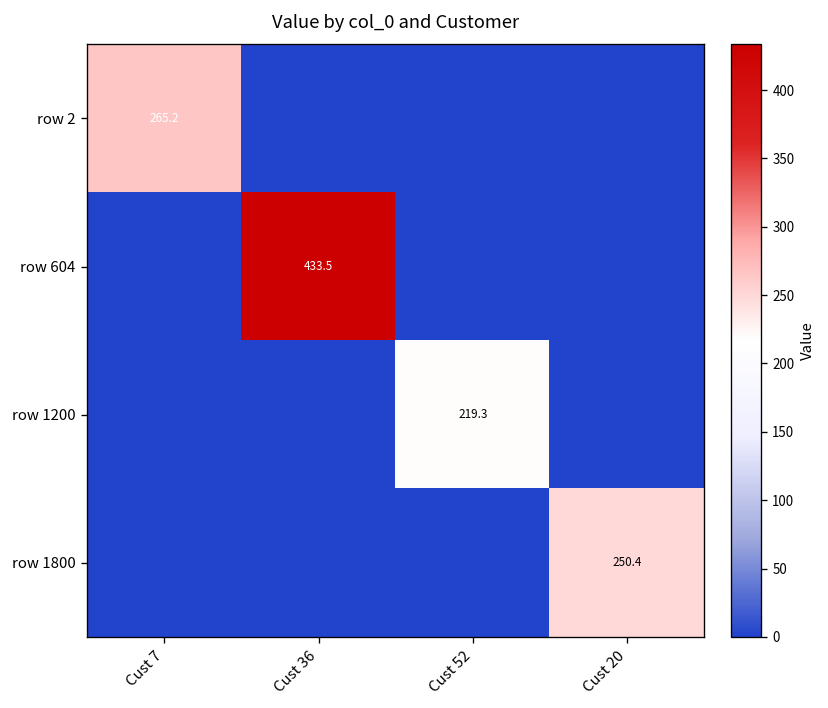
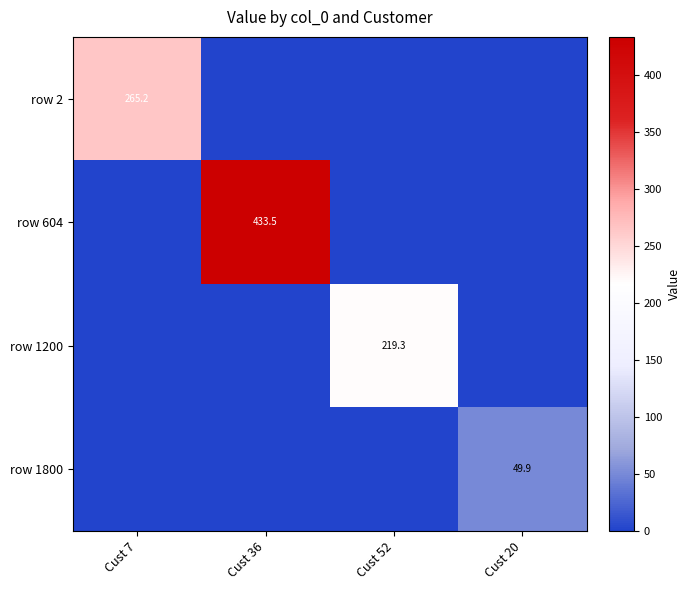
row 1800, Cust 20: 250.4 -> 49.9
